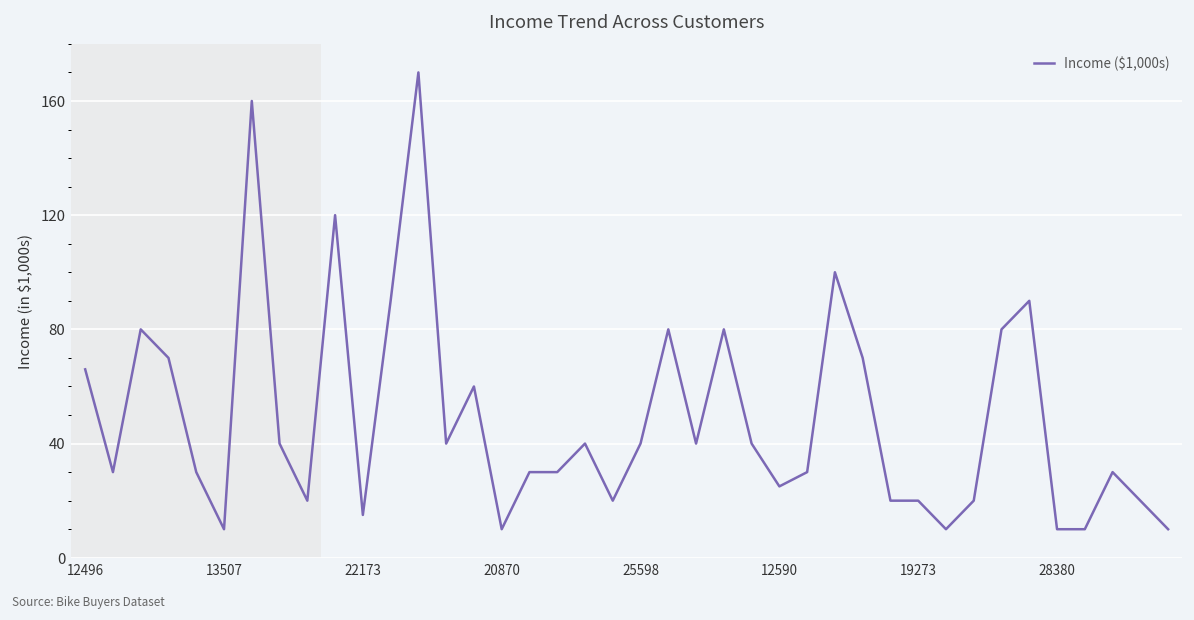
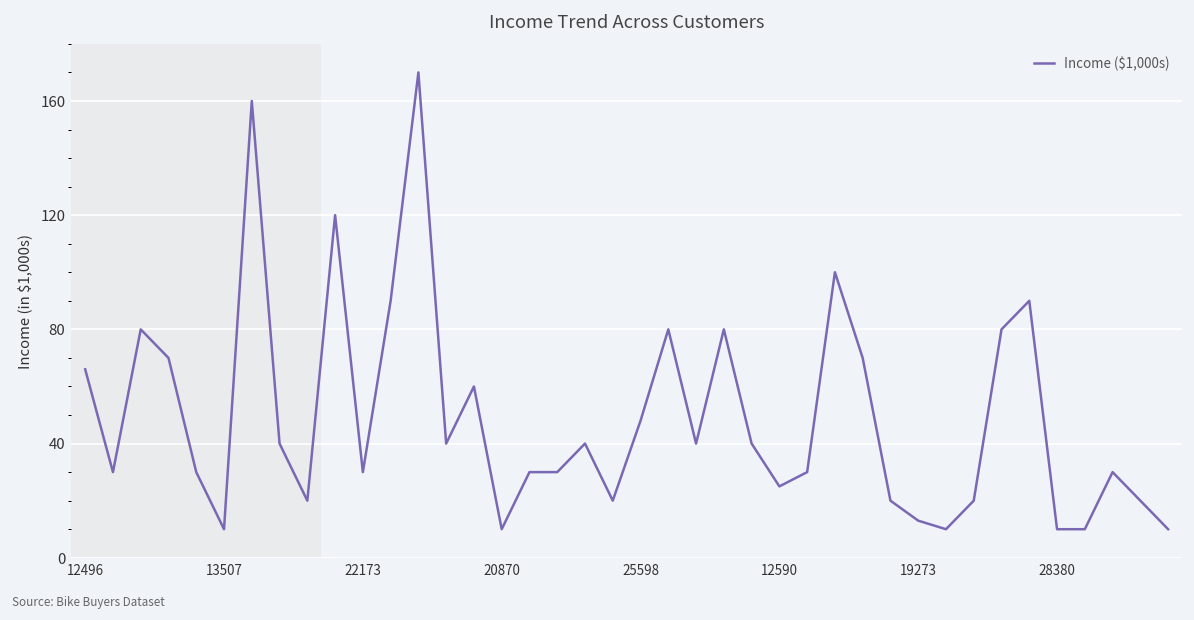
22173: 15 -> 30
25598: 40 -> 48
19273: 20 -> 13
